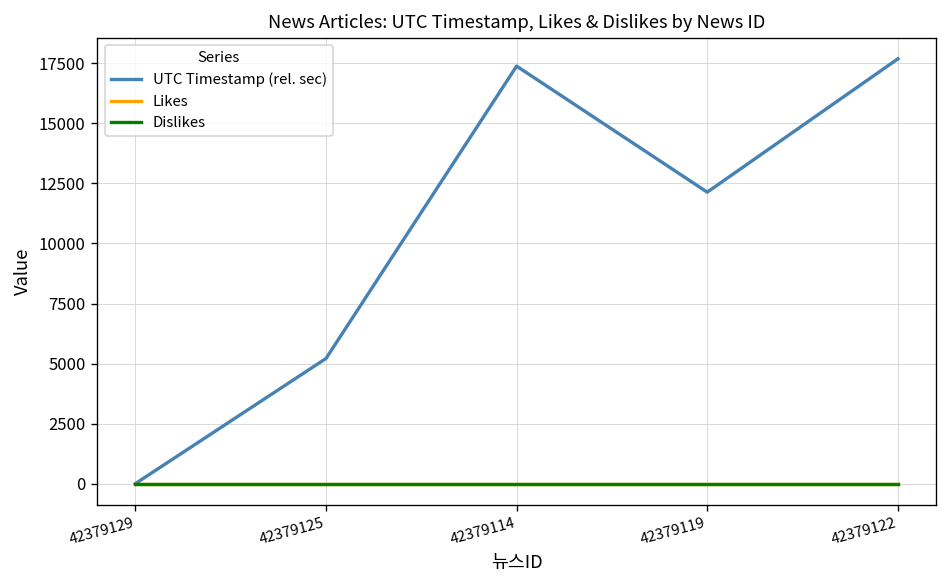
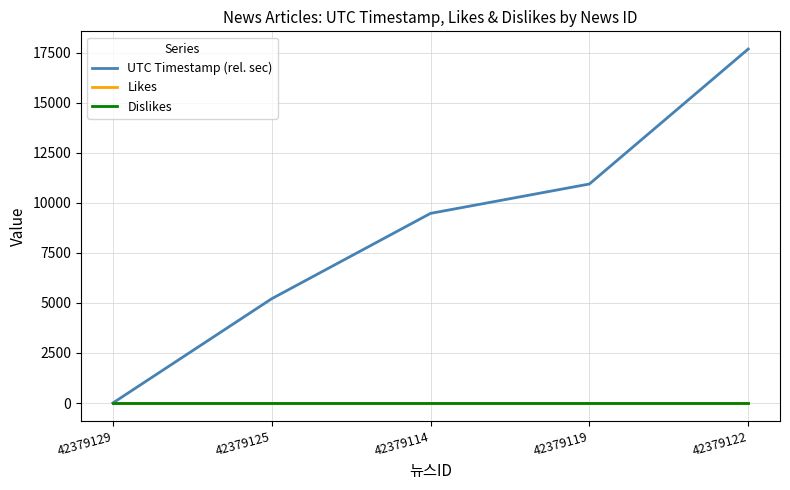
UTC Timestamp (rel. sec), 42379114: 17400 -> 9500
UTC Timestamp (rel. sec), 42379119: 12100 -> 10900
